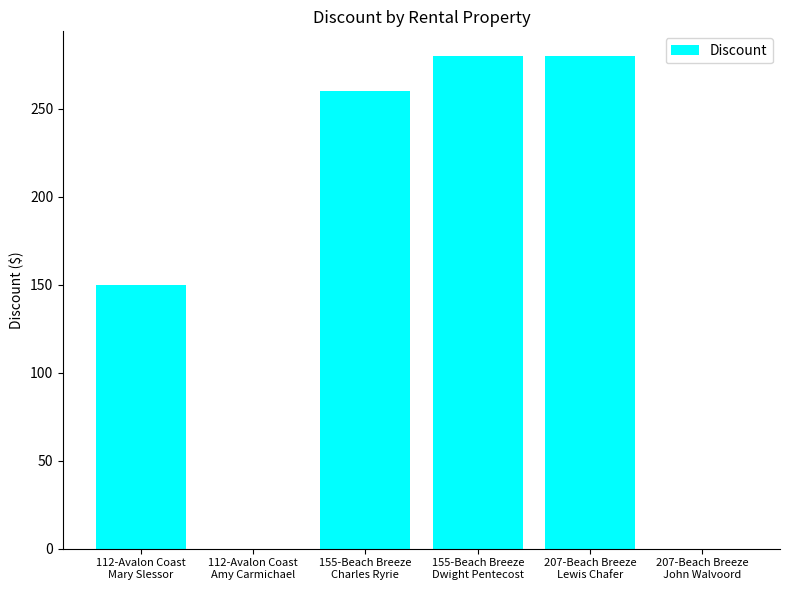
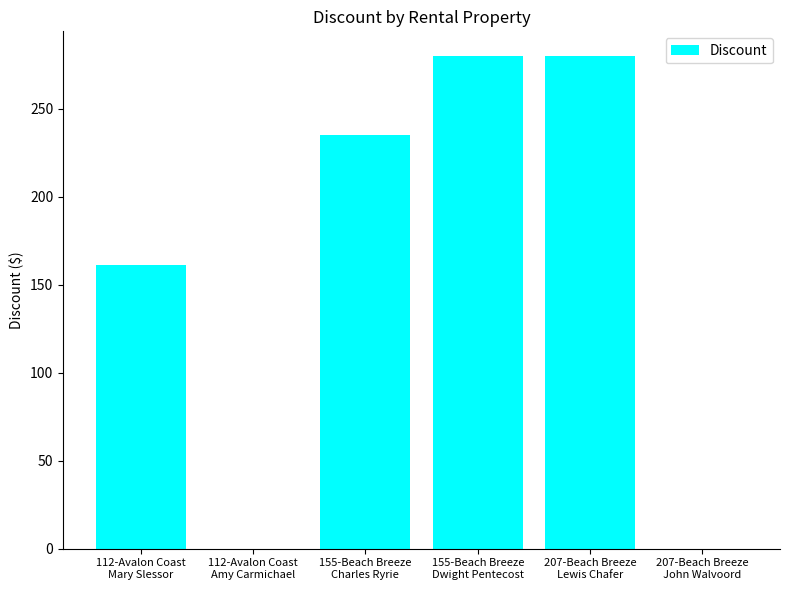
112-Avalon Coast Mary Slessor: 150 -> 161
155-Beach Breeze Charles Ryrie: 260 -> 235
